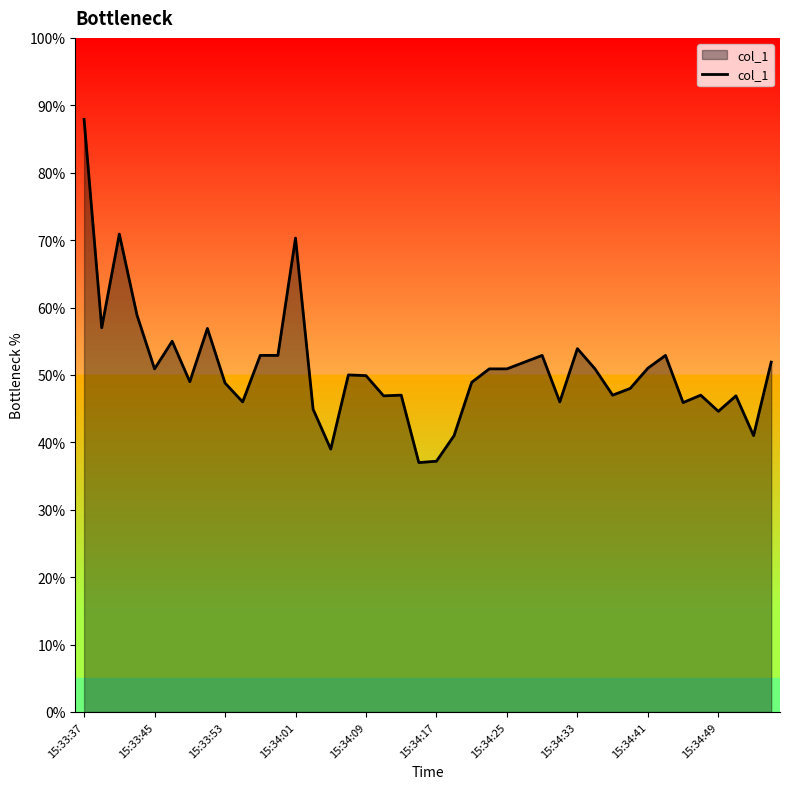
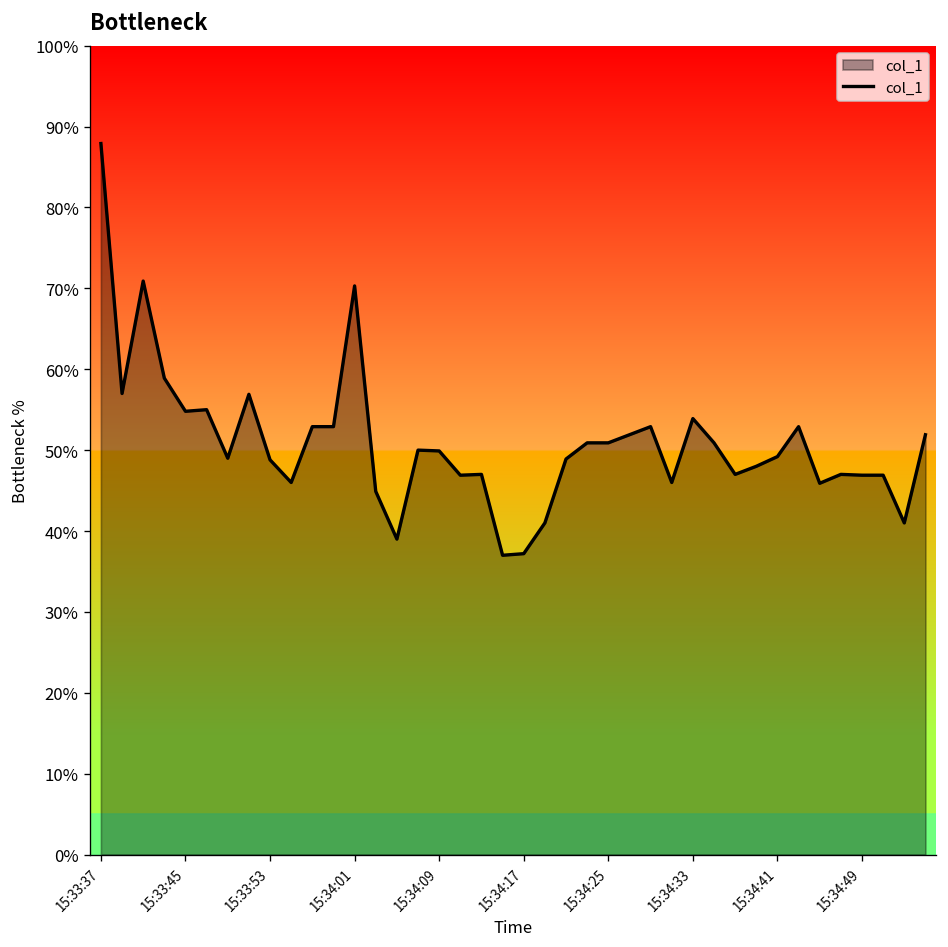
15:33:45: 51% -> 55%
15:34:41: 51% -> 49%
15:34:49: 45% -> 47%
